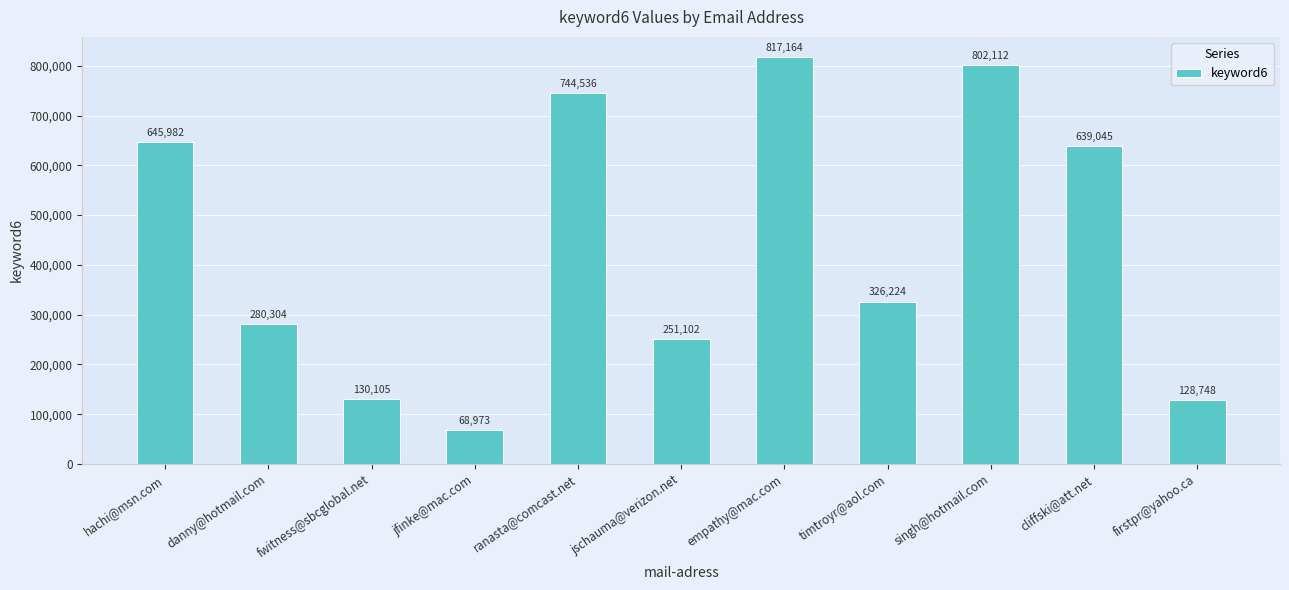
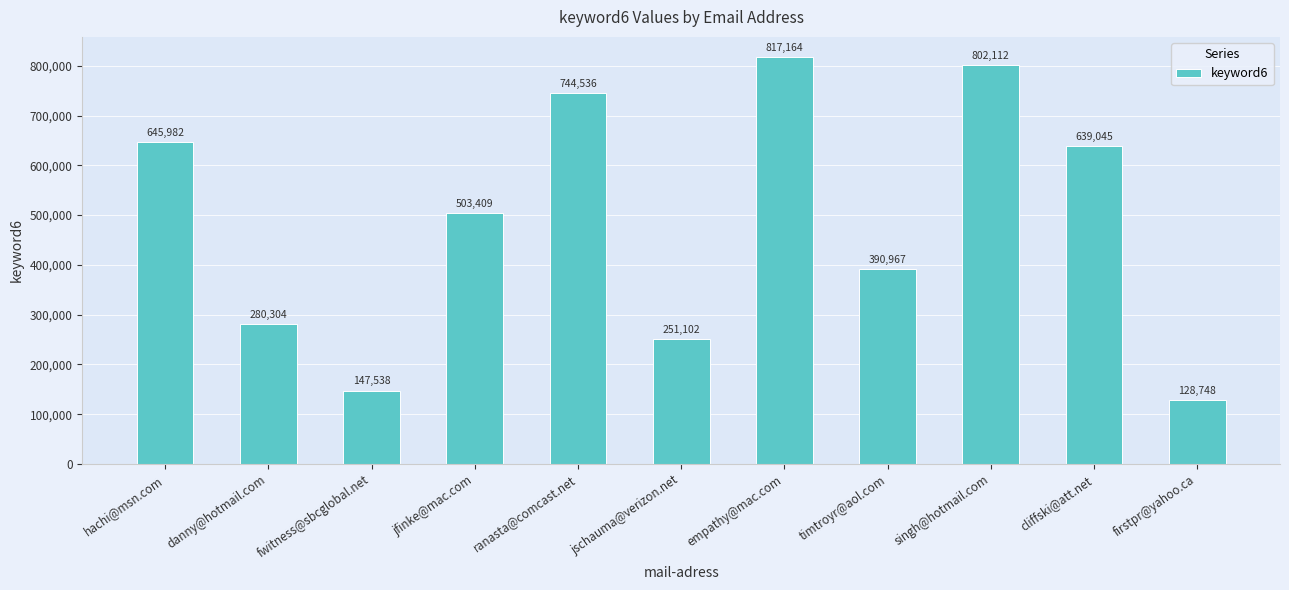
fwitness@sbcglobal.net: 130,105 -> 147,538
jfinke@mac.com: 68,973 -> 503,409
timtroyr@aol.com: 326,224 -> 390,967
